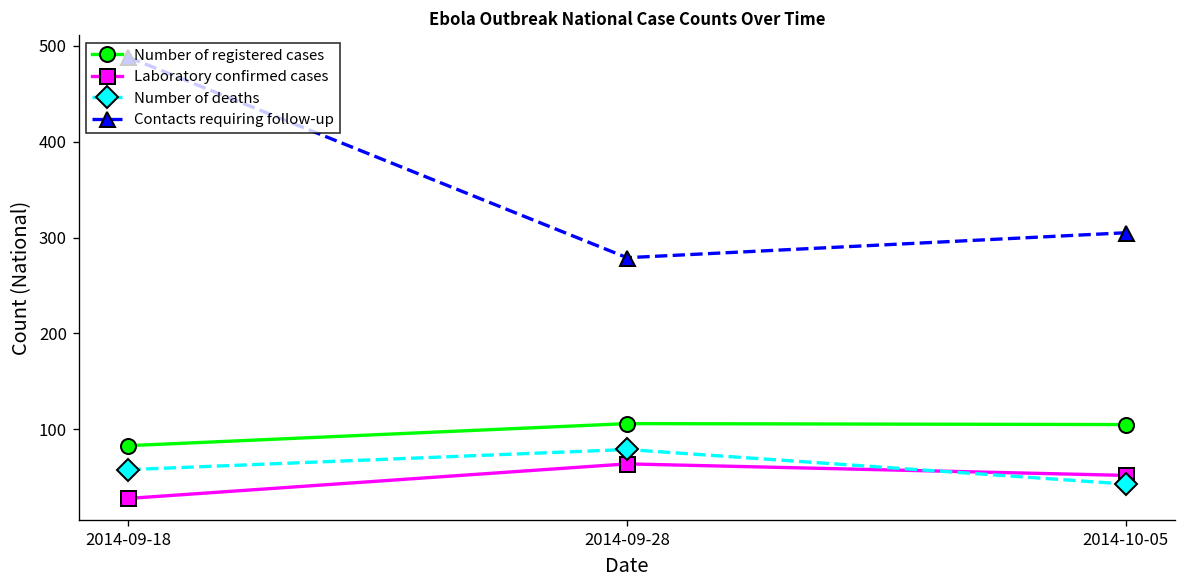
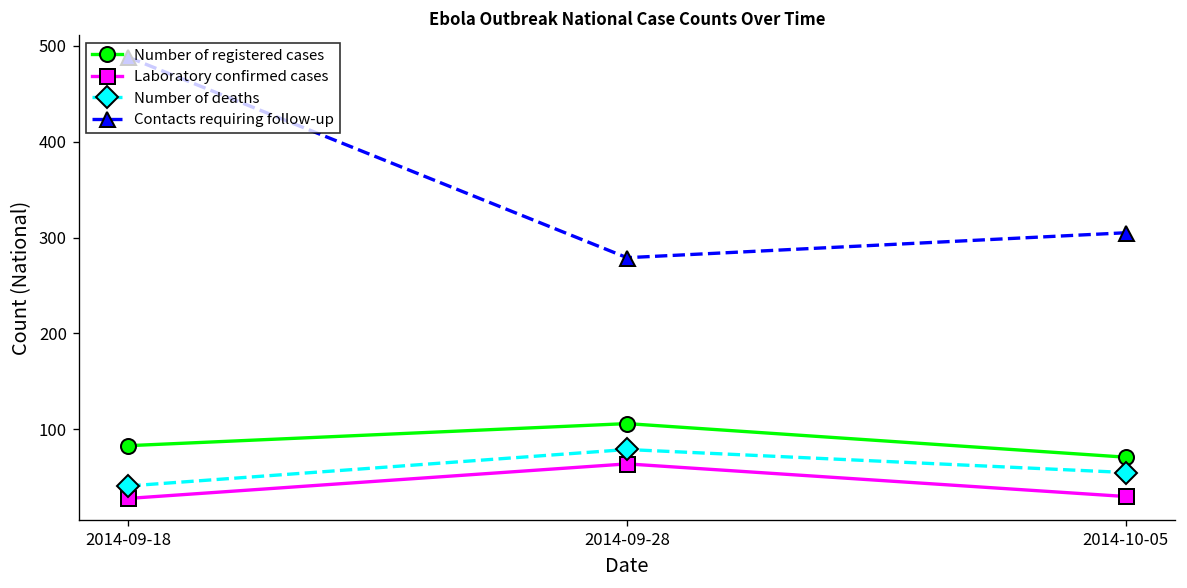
Number of deaths, 2014-09-18: 60 -> 40
Number of registered cases, 2014-10-05: 110 -> 70
Laboratory confirmed cases, 2014-10-05: 50 -> 30
Number of deaths, 2014-10-05: 40 -> 60
